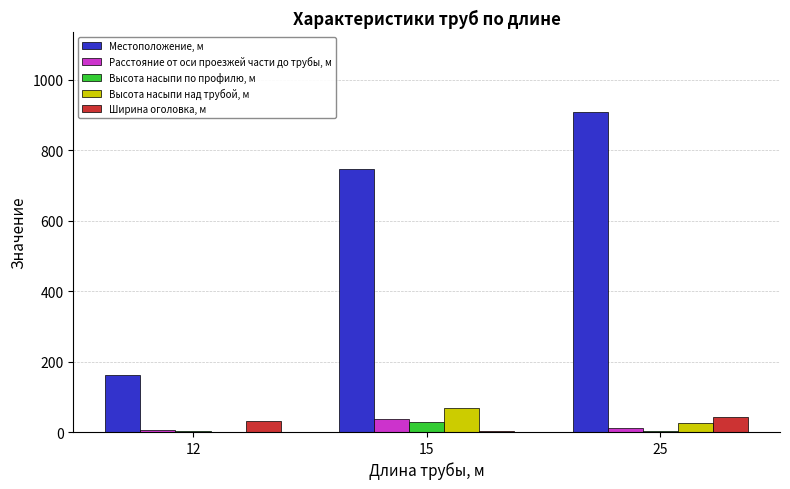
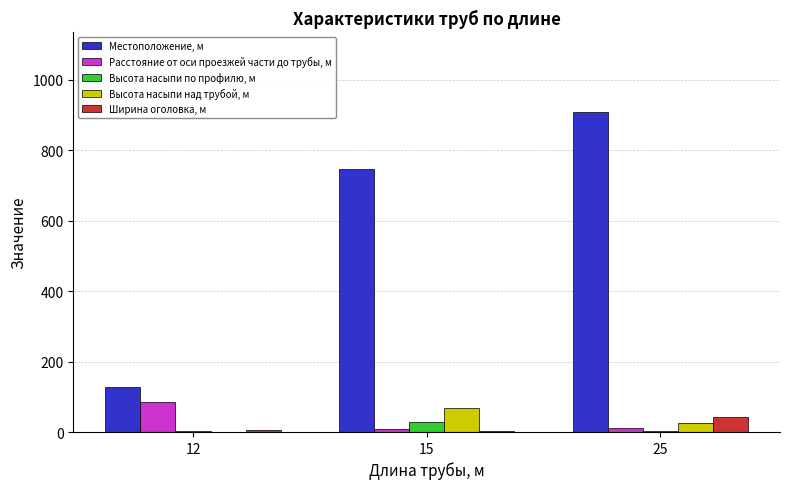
Местоположение, м, 12: 160 -> 130
Расстояние от оси проезжей части до трубы, м, 12: 10 -> 90
Ширина оголовка, м, 12: 30 -> 10
Расстояние от оси проезжей части до трубы, м, 15: 40 -> 10
